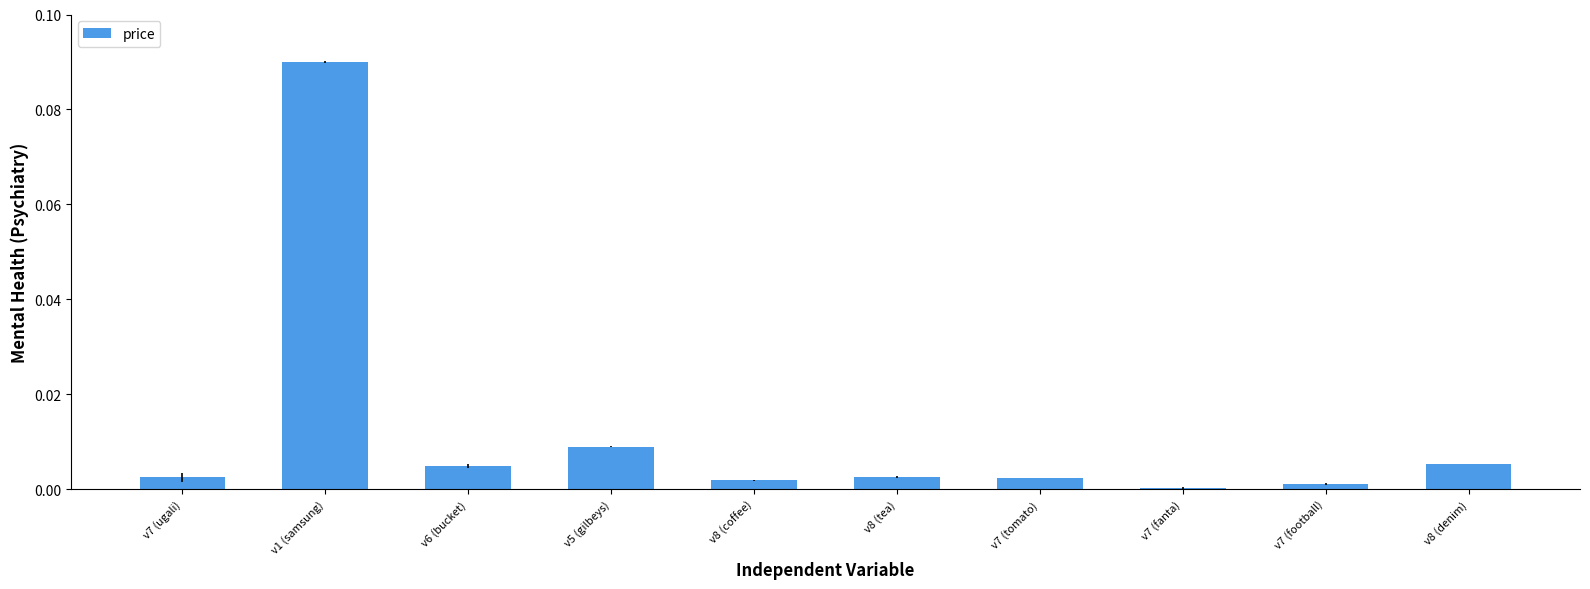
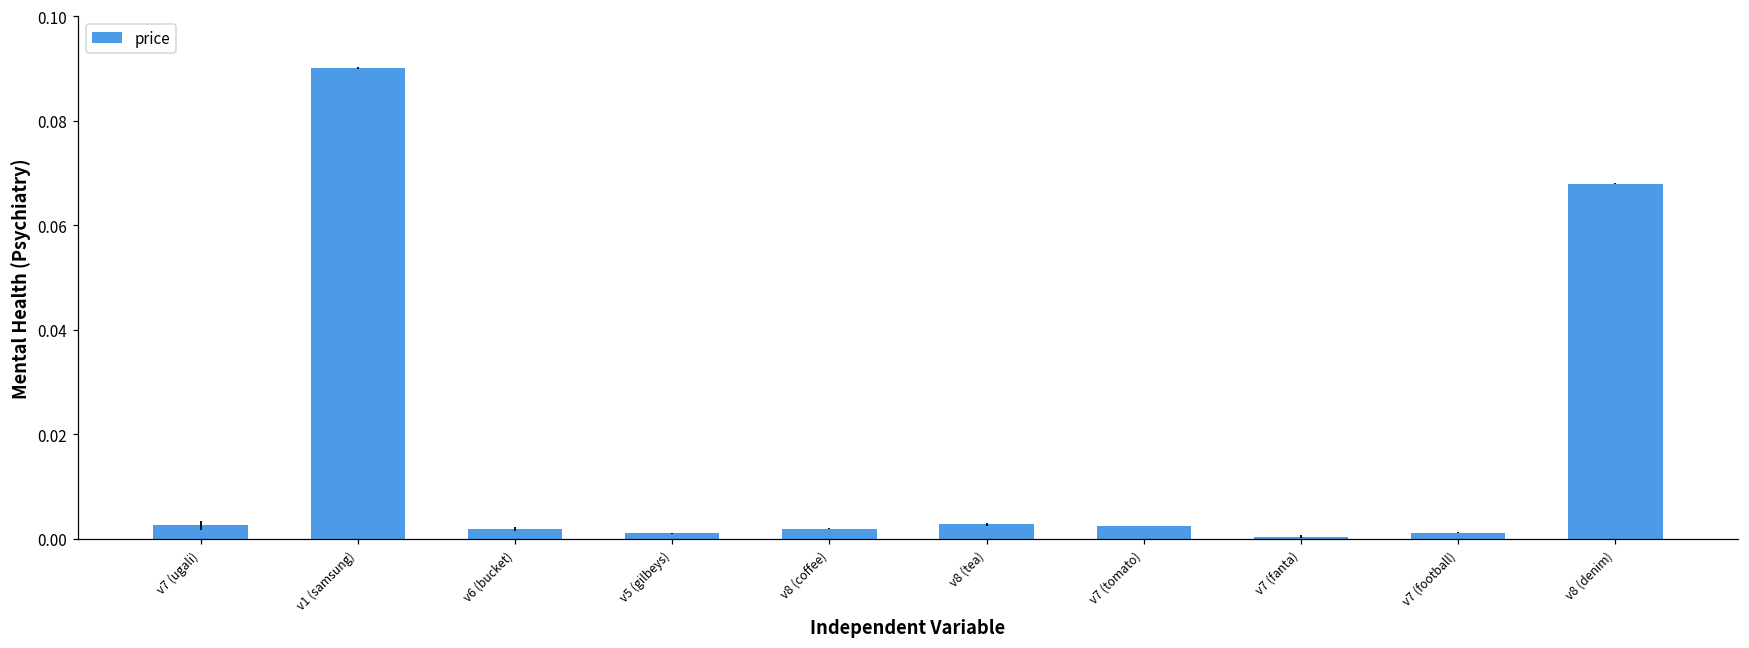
v6 (bucket): 0.005 -> 0.002
v5 (gilbeys): 0.009 -> 0.001
v8 (denim): 0.005 -> 0.068
